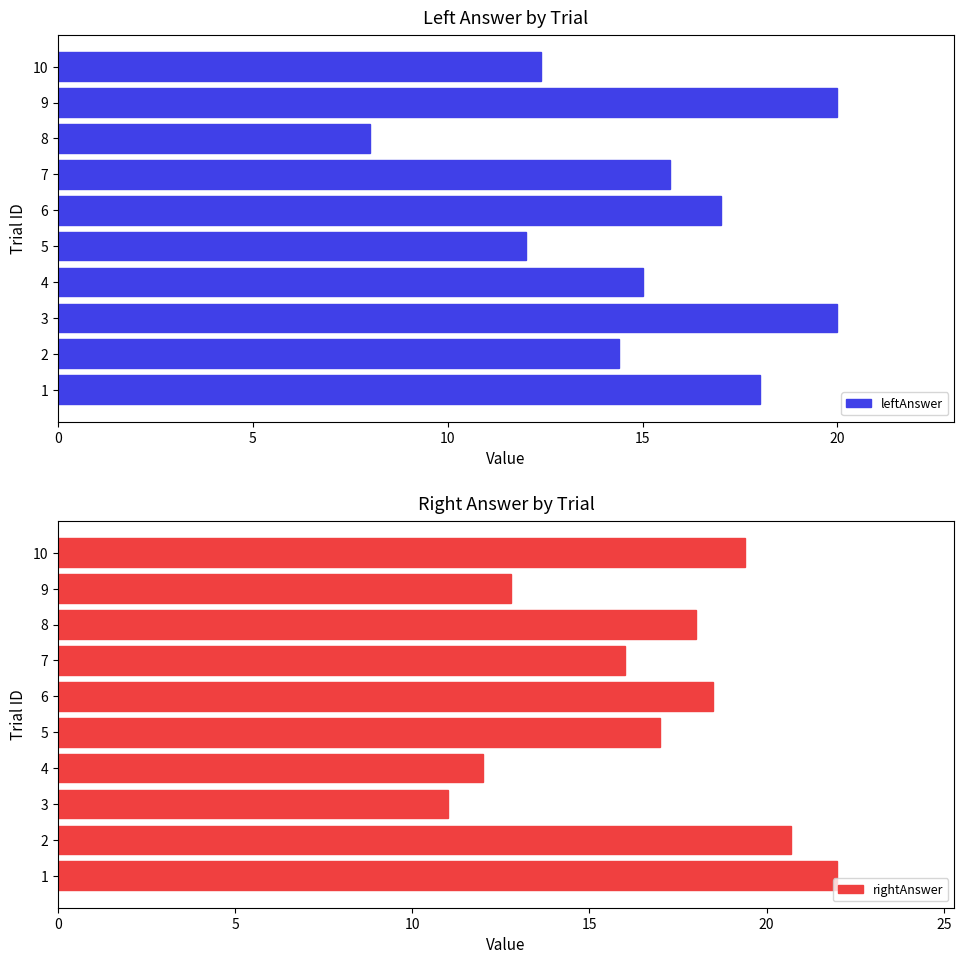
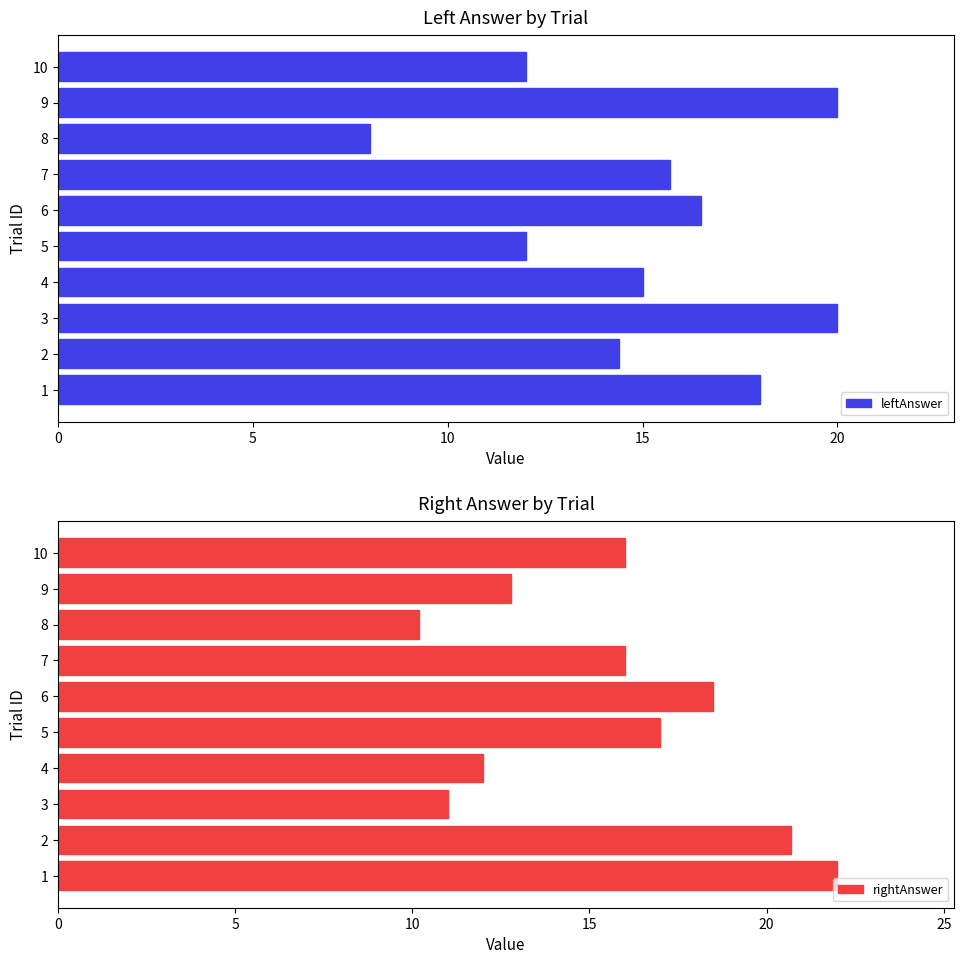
Left Answer by Trial, 10: 12.4 -> 12.0
Left Answer by Trial, 6: 17.0 -> 16.5
Right Answer by Trial, 10: 19.4 -> 16.0
Right Answer by Trial, 8: 18.0 -> 10.2
